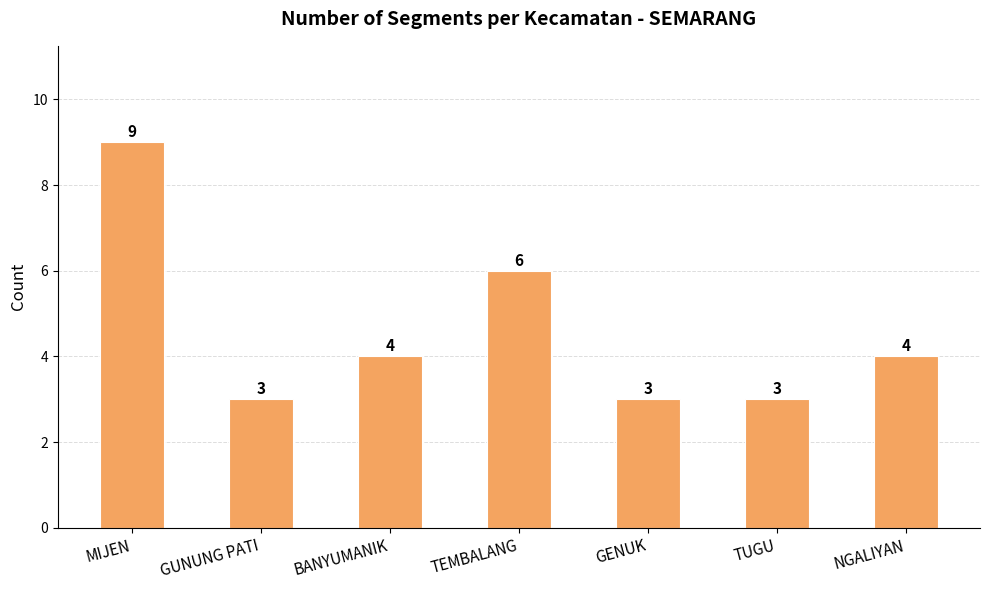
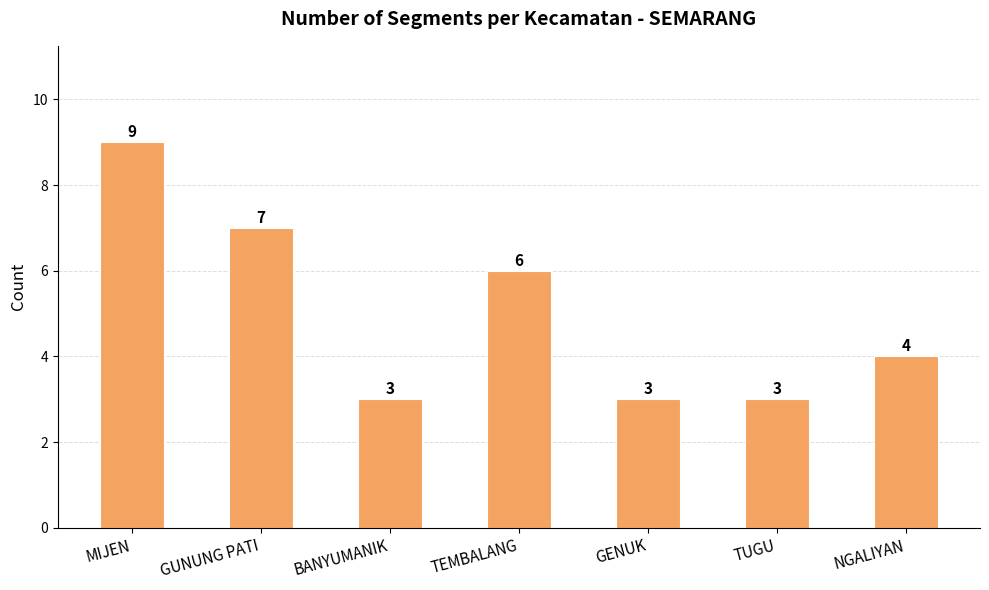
GUNUNG PATI: 3 -> 7
BANYUMANIK: 4 -> 3
